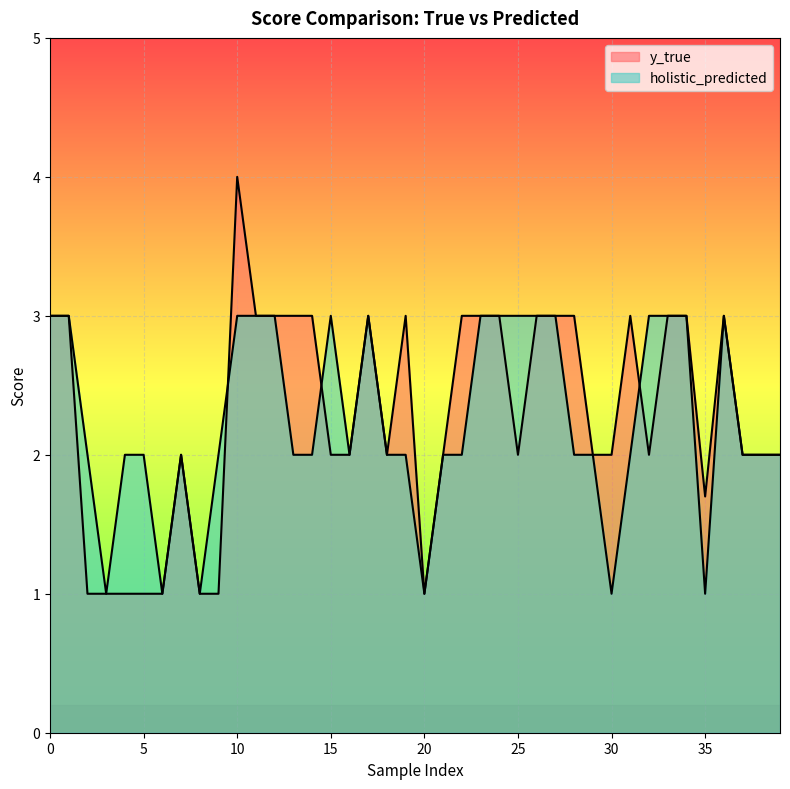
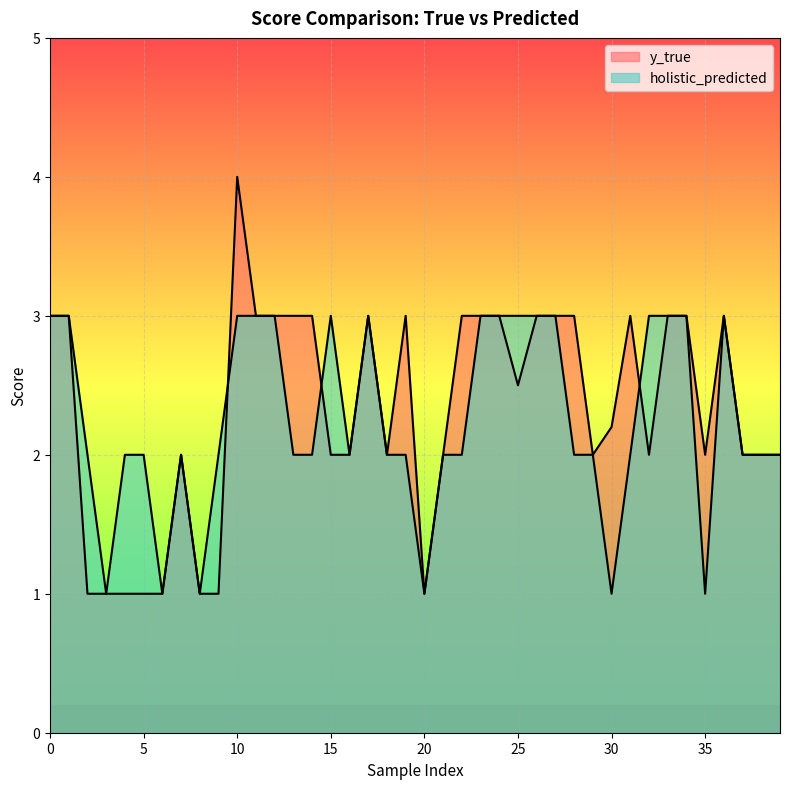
y_true, 25: 2.0 -> 2.5
y_true, 30: 2.0 -> 2.2
y_true, 35: 1.7 -> 2.0
